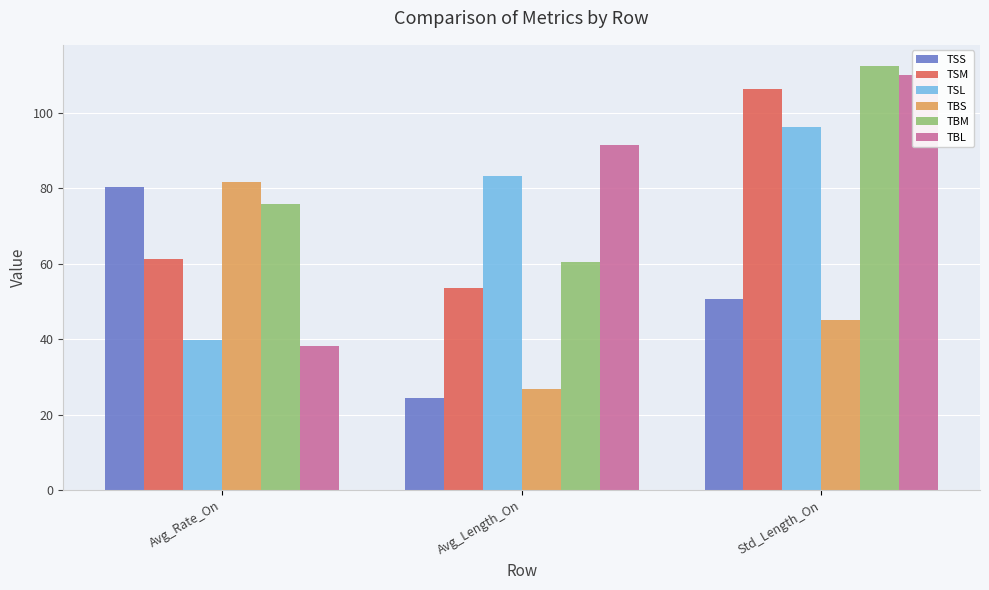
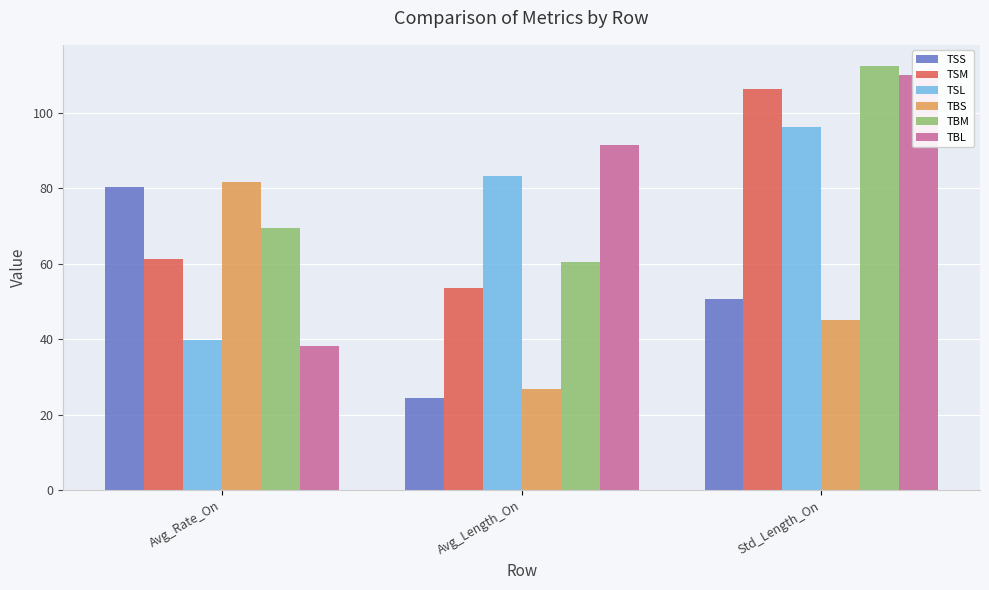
TBM, Avg_Rate_On: 76 -> 69
